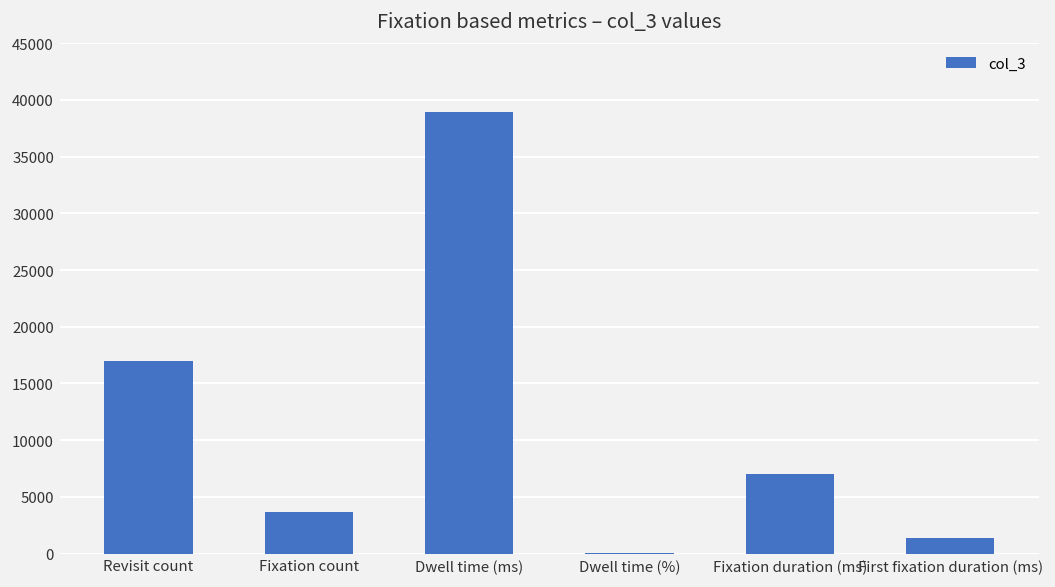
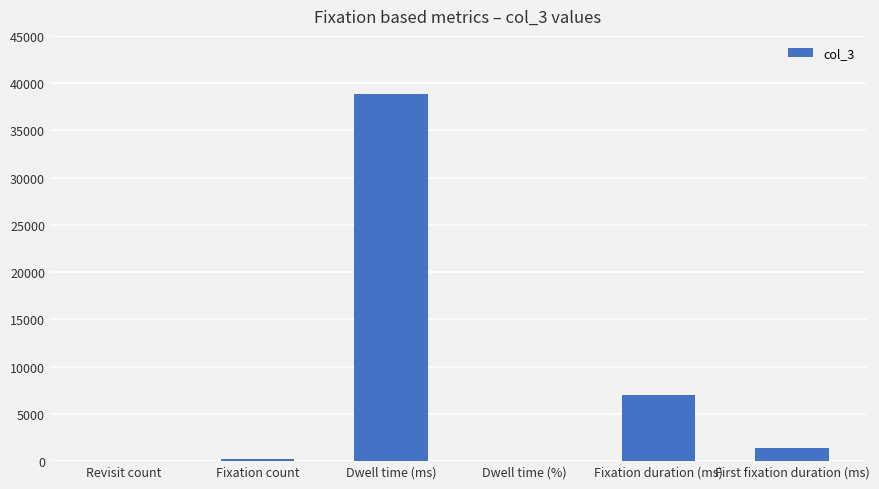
Revisit count: 17000 -> 0
Fixation count: 4000 -> 0
